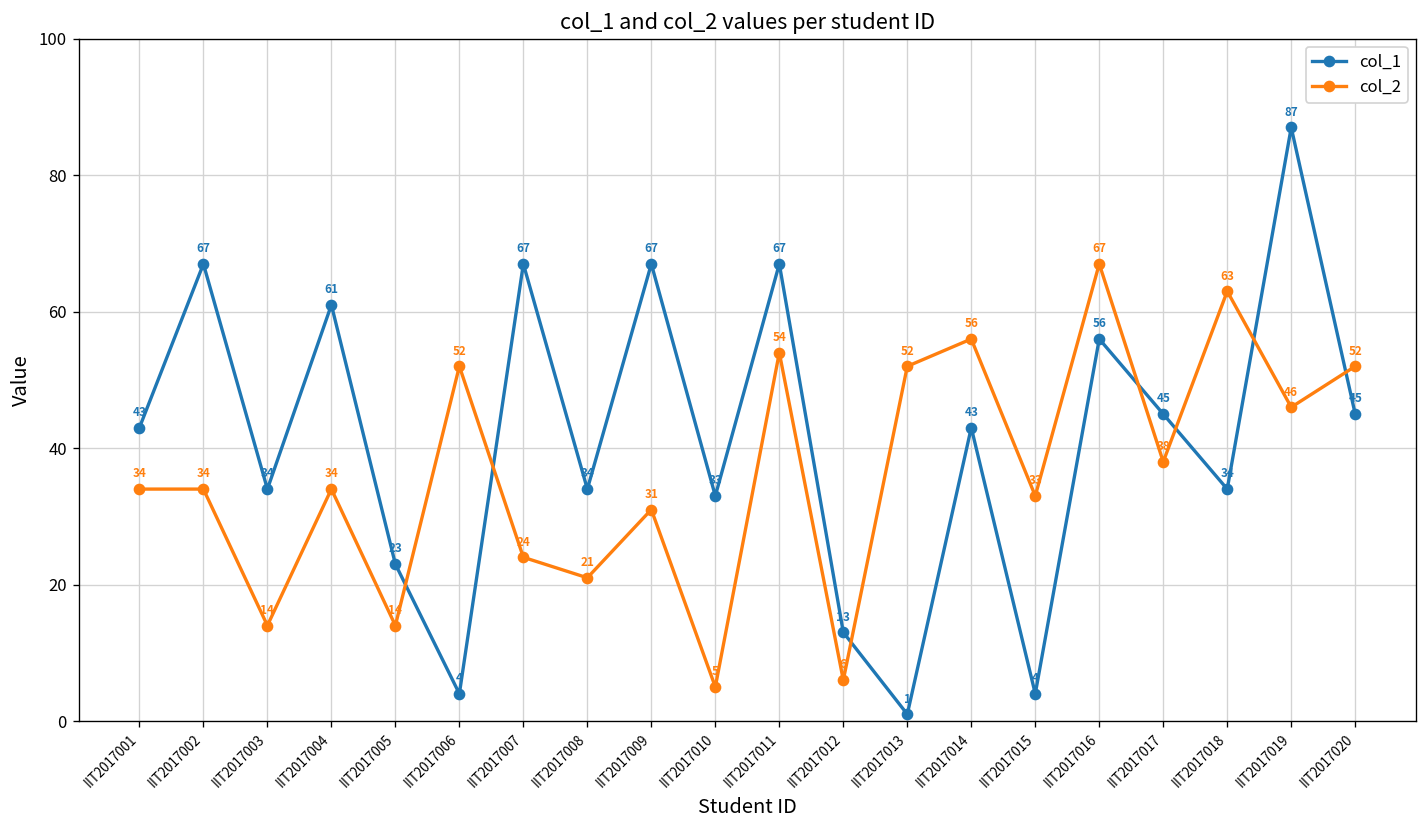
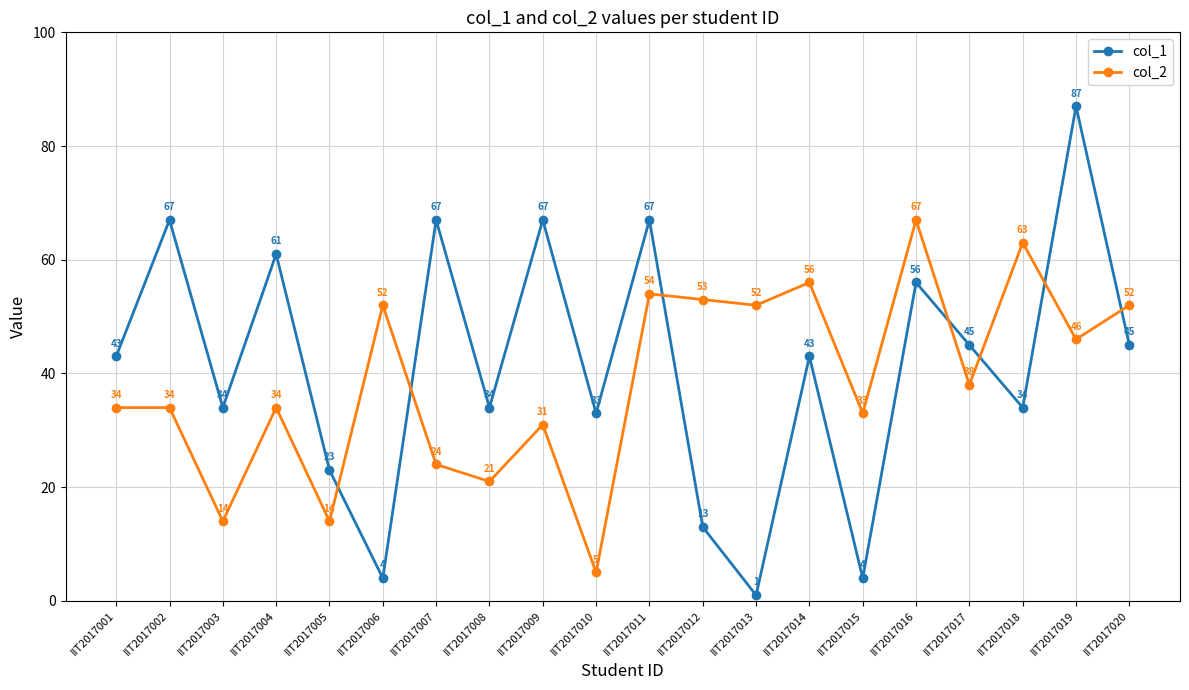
col_2, IIT2017012: 6 -> 53
